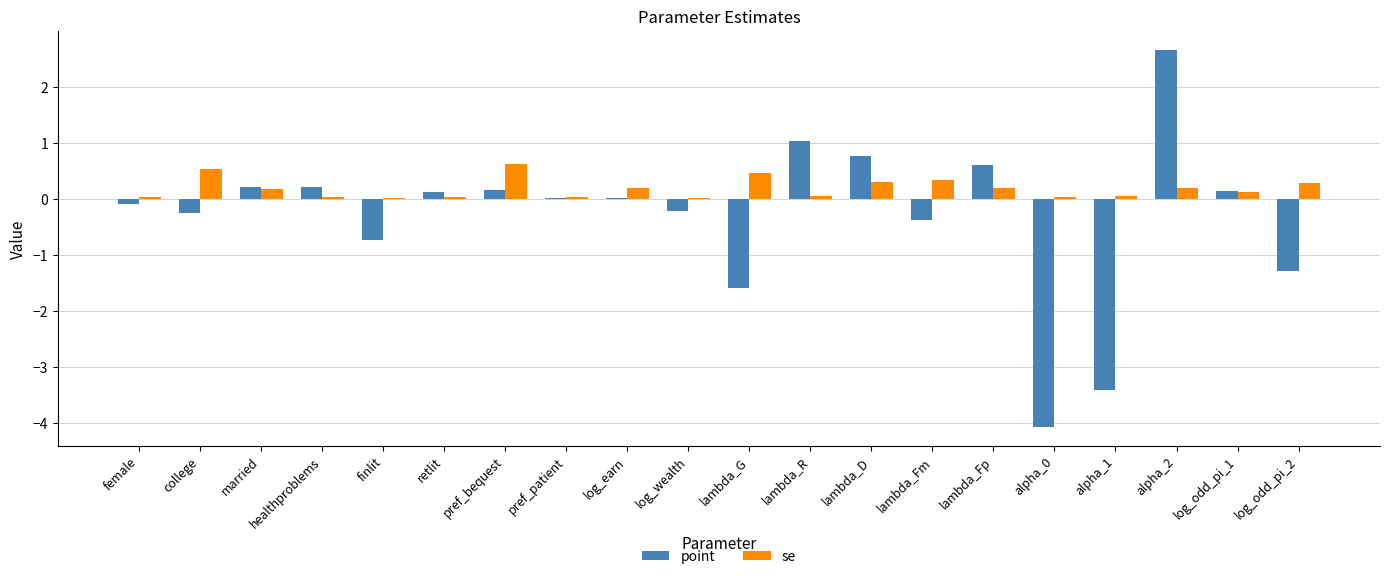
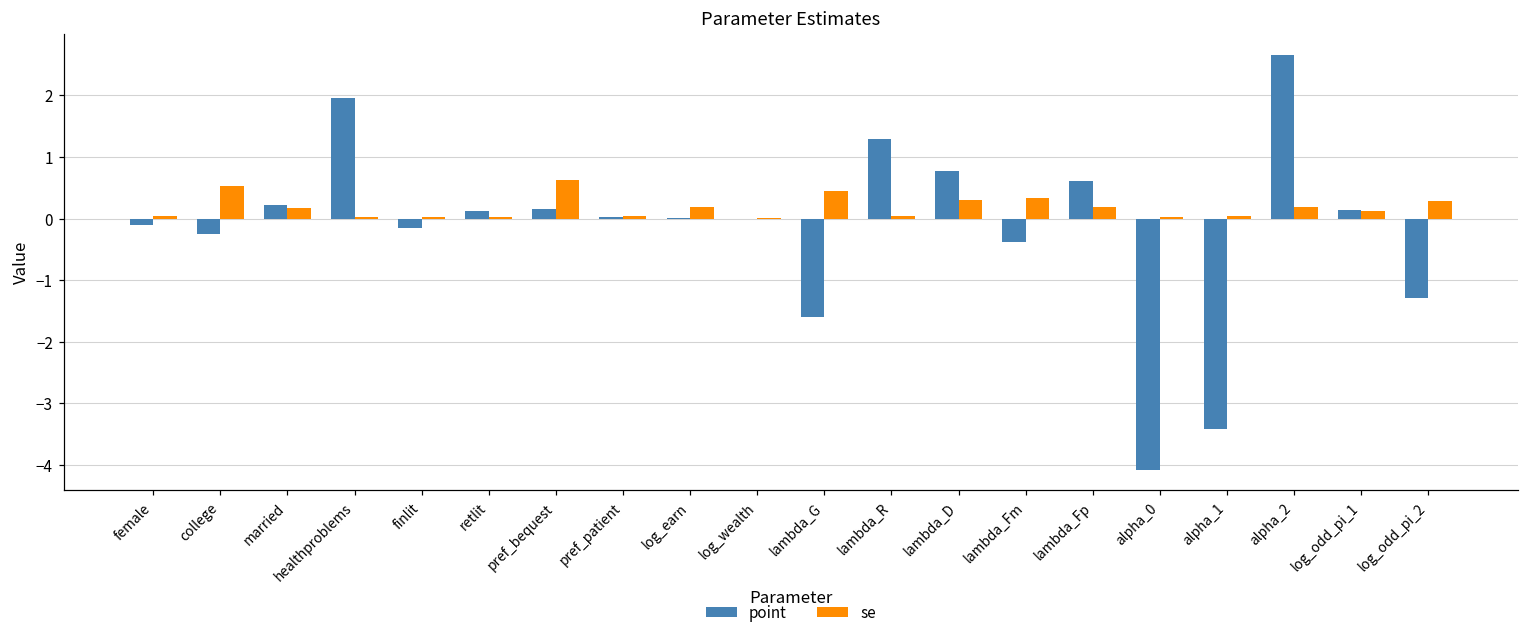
point, healthproblems: 0.2 -> 2.0
point, finlit: -0.7 -> -0.2
point, log_wealth: -0.2 -> 0.0
point, lambda_R: 1.0 -> 1.3
